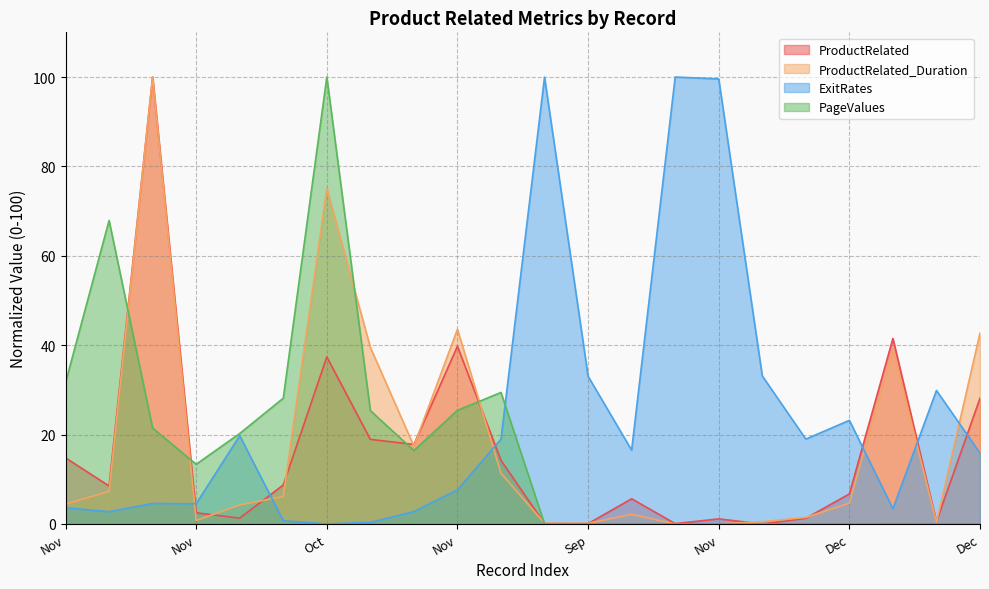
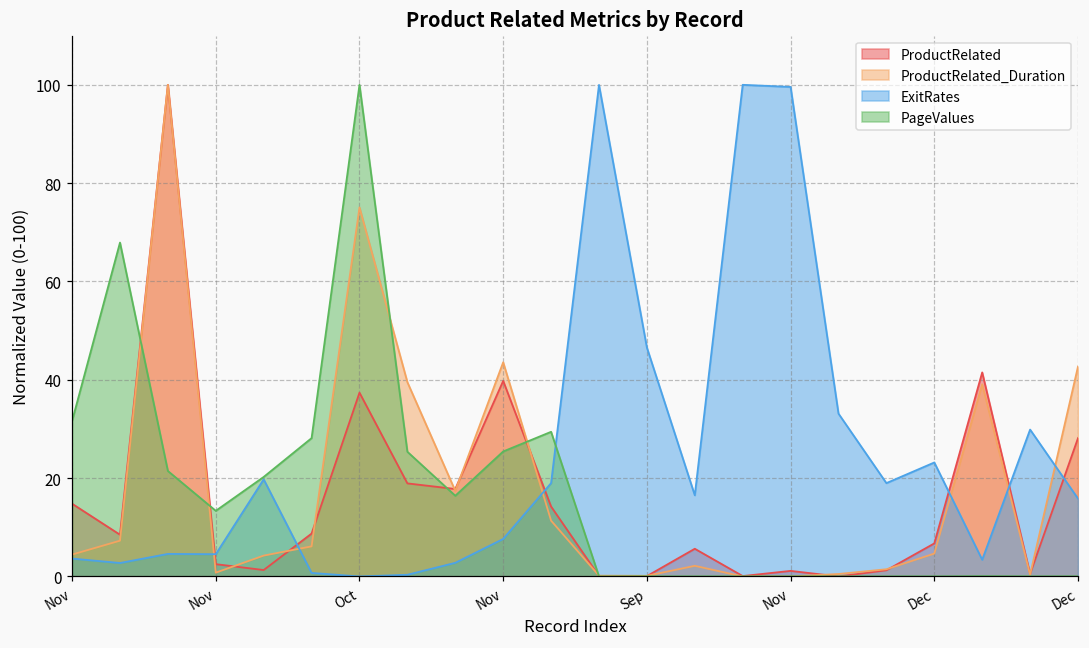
ExitRates, Sep: 33 -> 47
